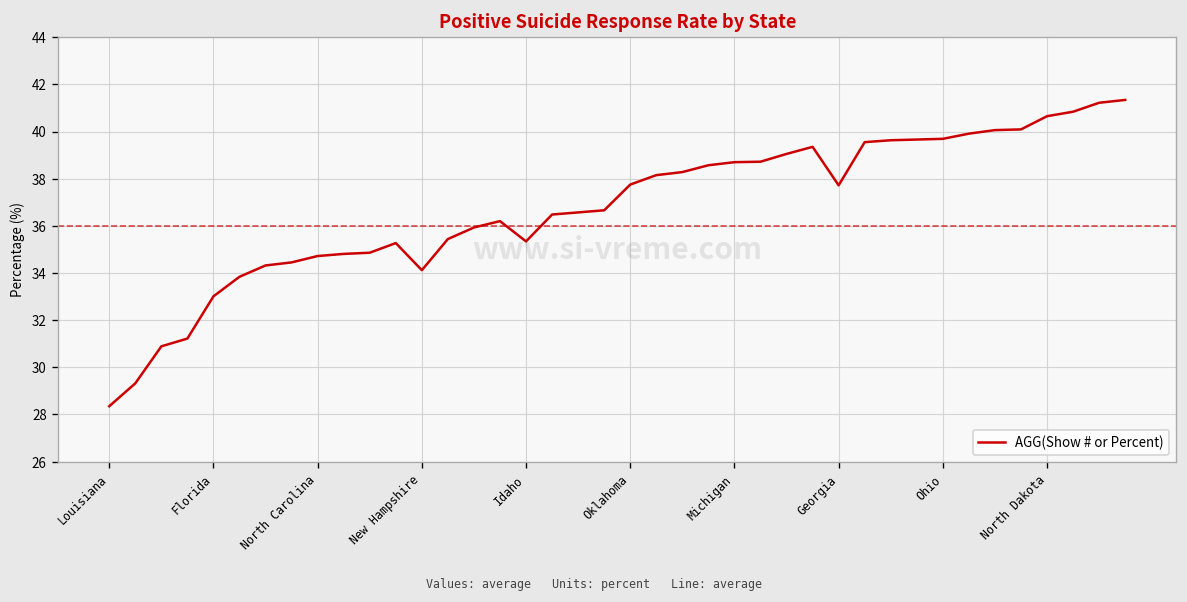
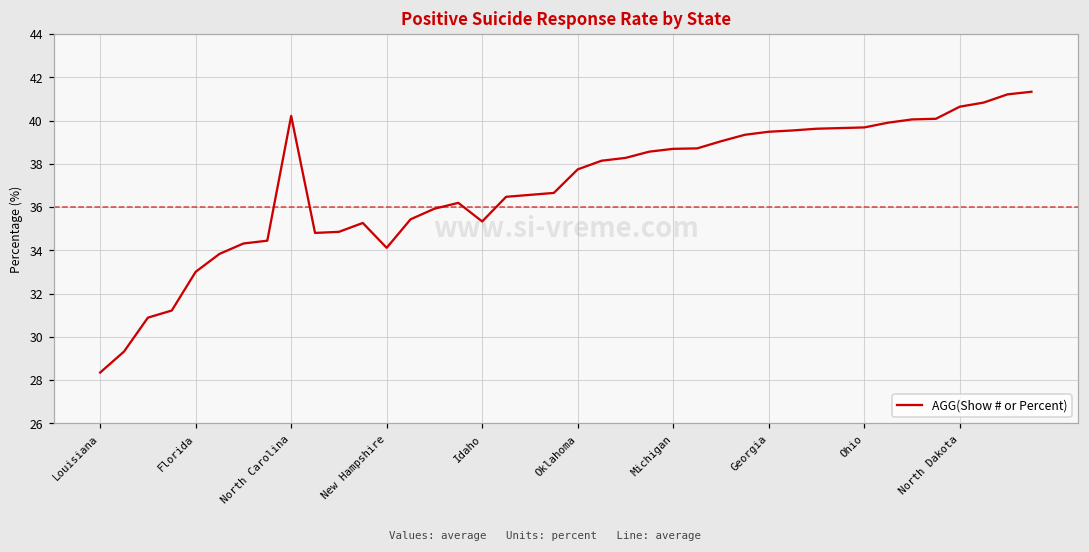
North Carolina: 34.7 -> 40.2
Georgia: 37.7 -> 39.5
